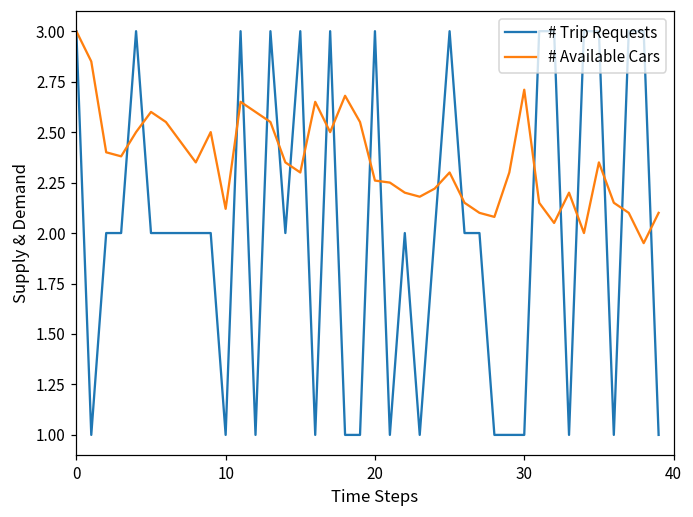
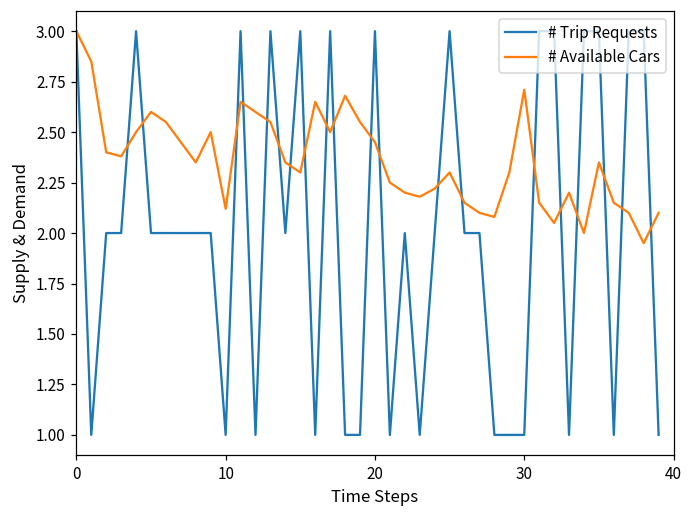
# Available Cars, 20: 2.26 -> 2.45
